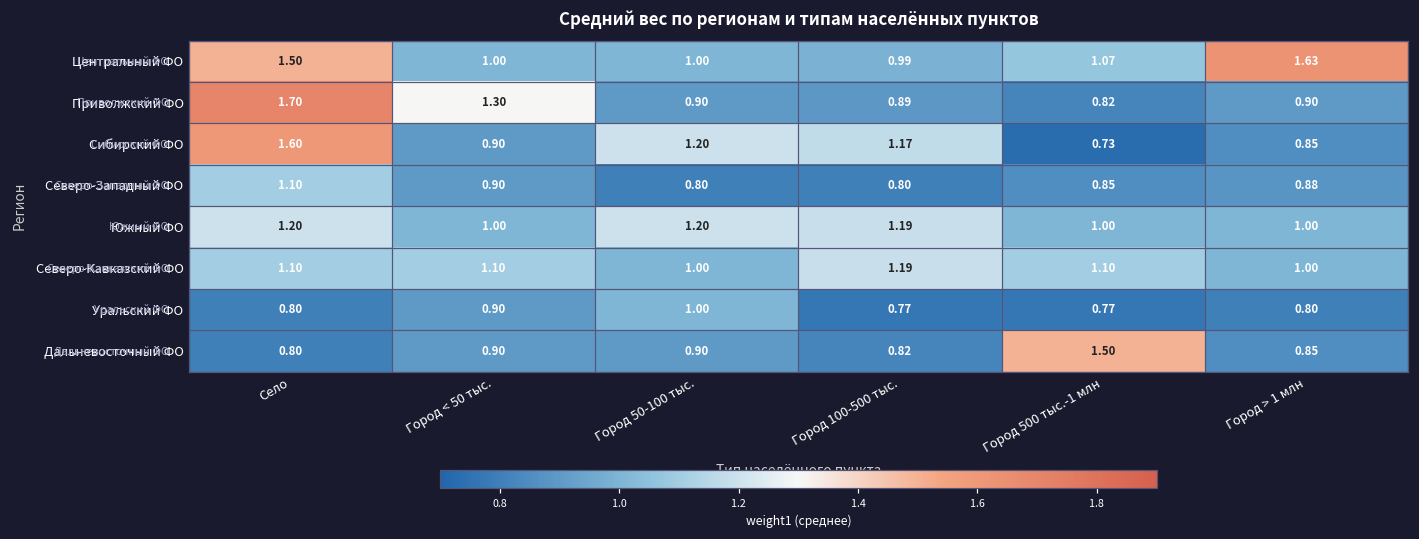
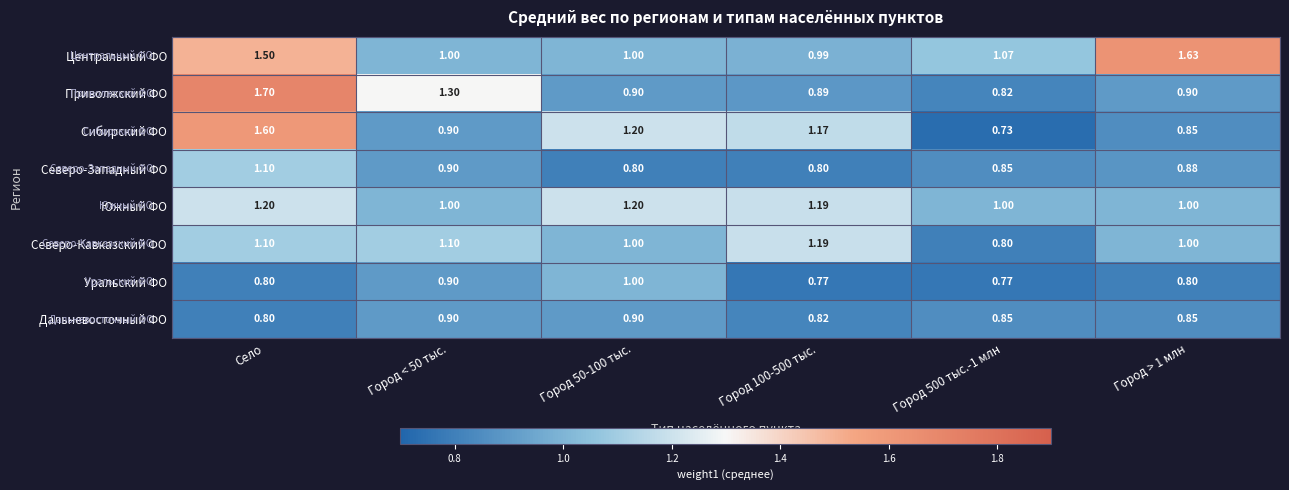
Северо-Кавказский ФО, Город 500 тыс.-1 млн: 1.10 -> 0.80
Дальневосточный ФО, Город 500 тыс.-1 млн: 1.50 -> 0.85
